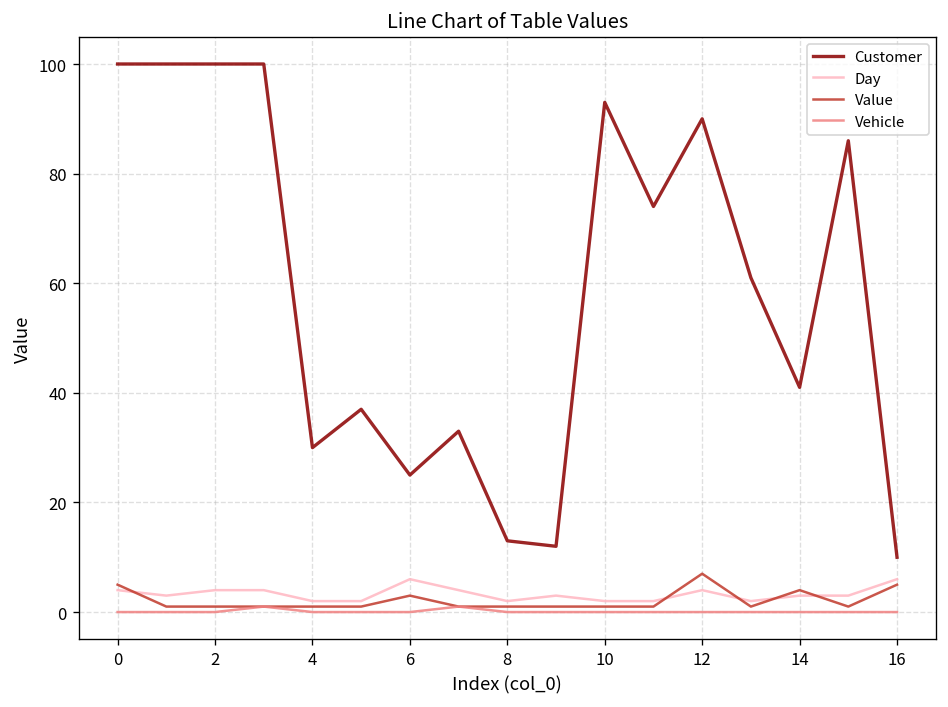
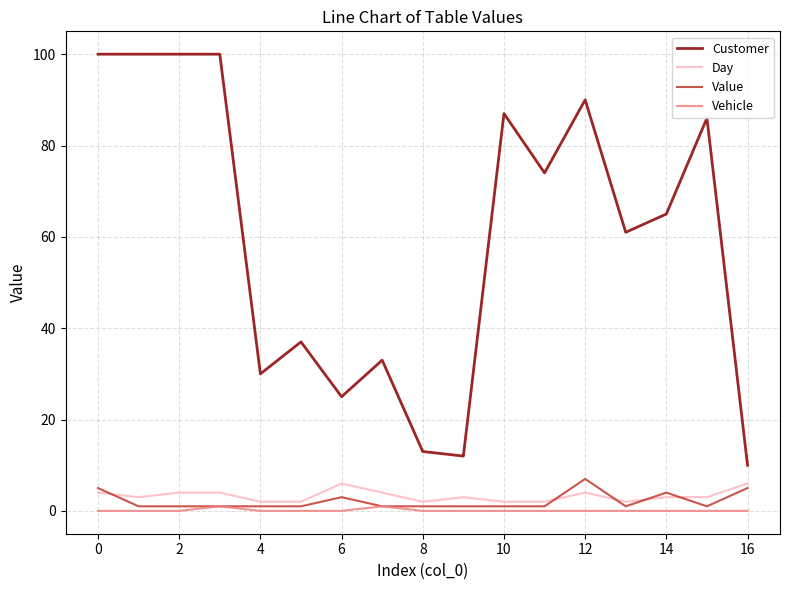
Customer, 10: 93 -> 87
Customer, 14: 41 -> 65
